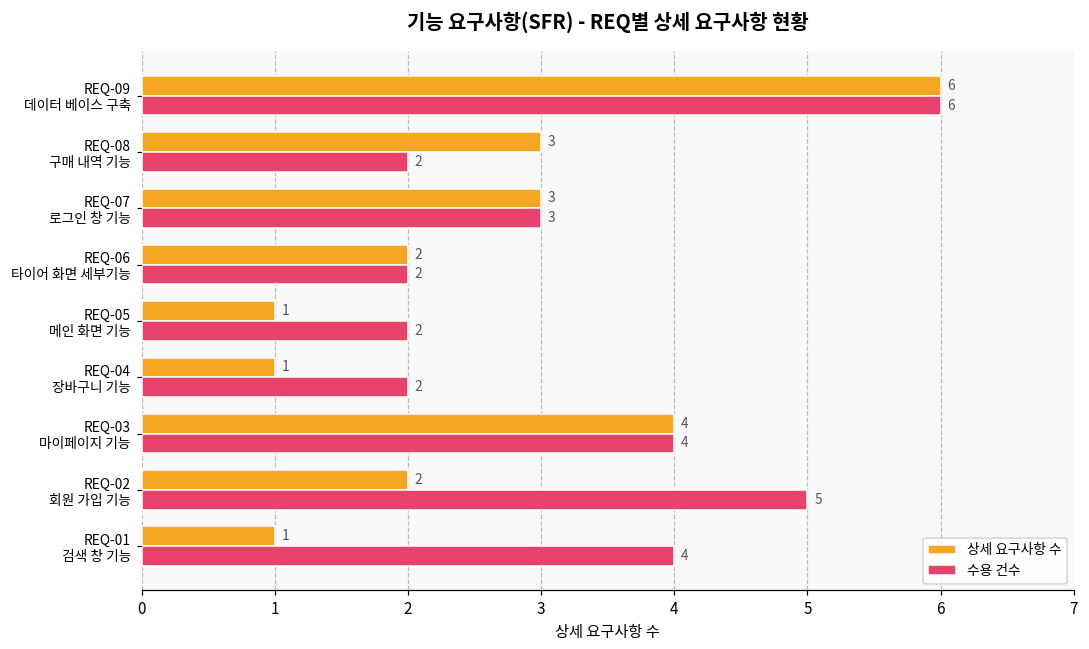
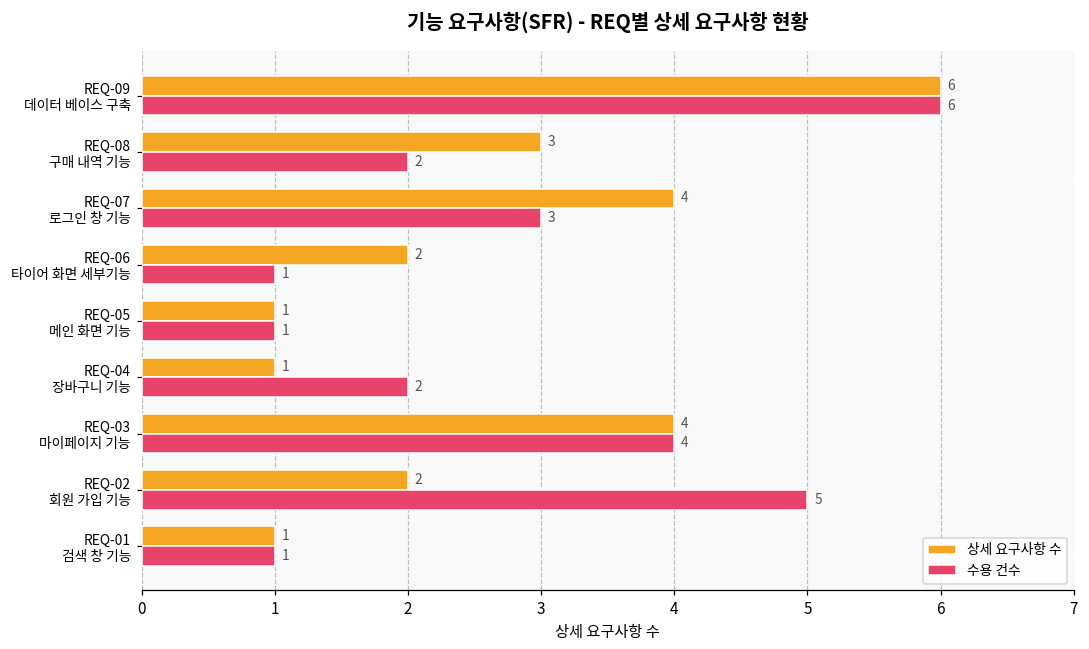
상세 요구사항 수, REQ-07 로그인 창 기능: 3 -> 4
수용 건수, REQ-06 타이어 화면 세부기능: 2 -> 1
수용 건수, REQ-05 메인 화면 기능: 2 -> 1
수용 건수, REQ-01 검색 창 기능: 4 -> 1
